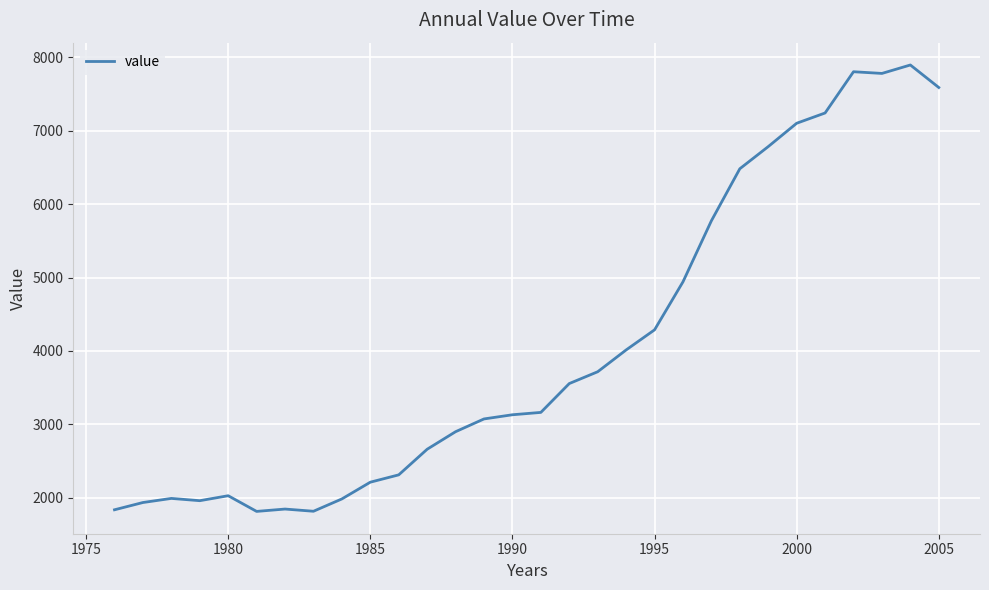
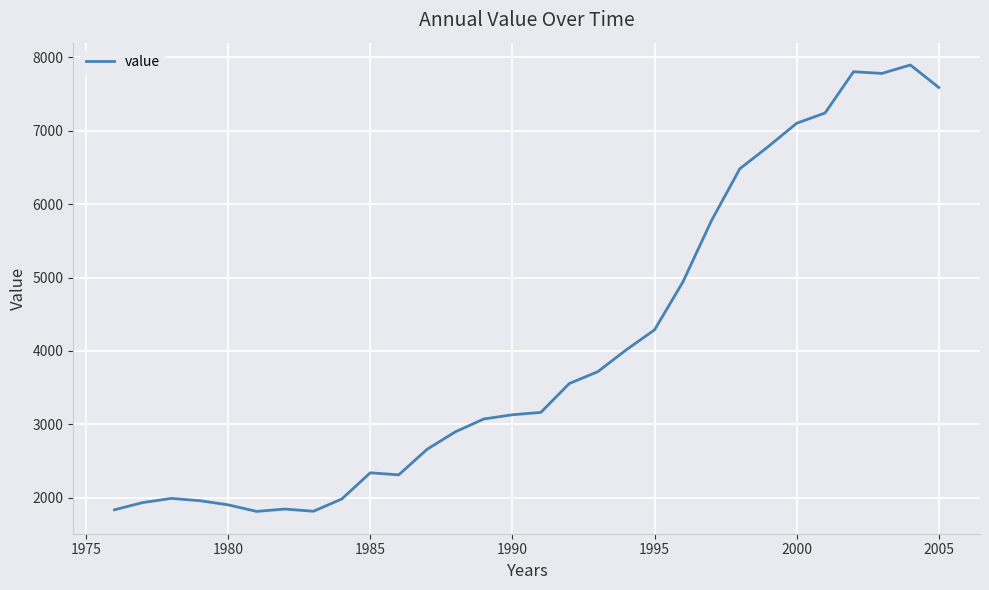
1980: 2000 -> 1900
1985: 2200 -> 2300
